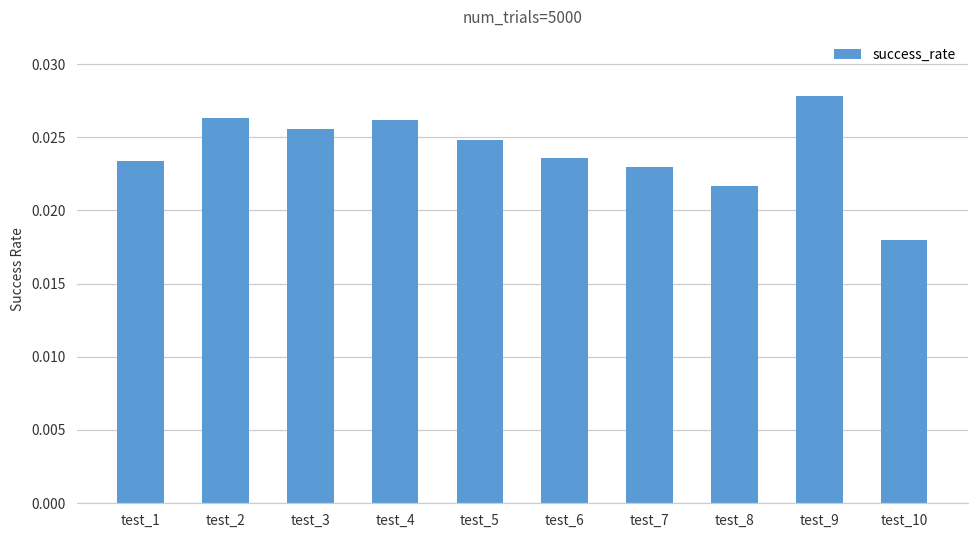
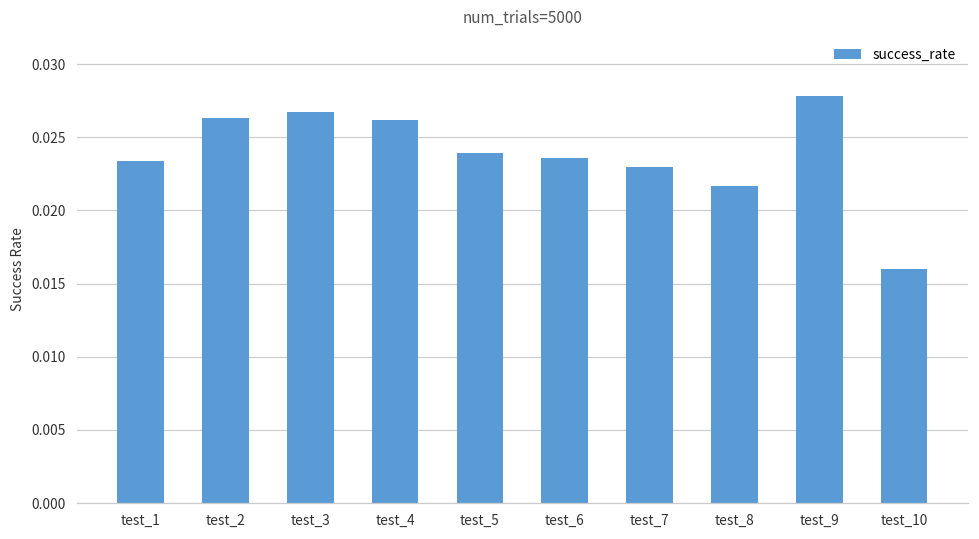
test_3: 0.0256 -> 0.0267
test_5: 0.0248 -> 0.0239
test_10: 0.018 -> 0.016
